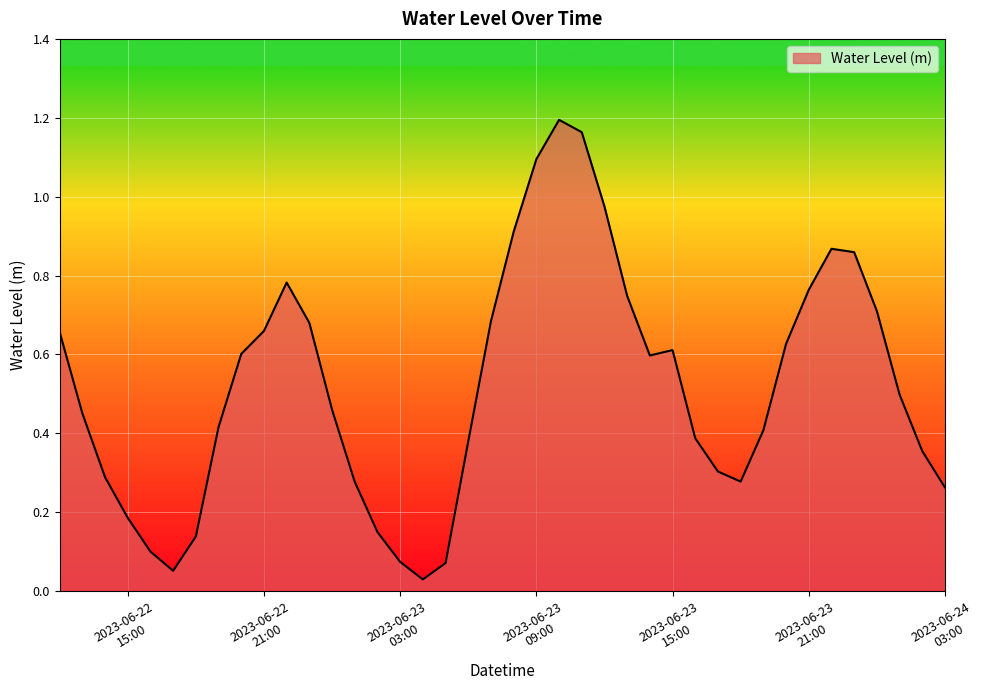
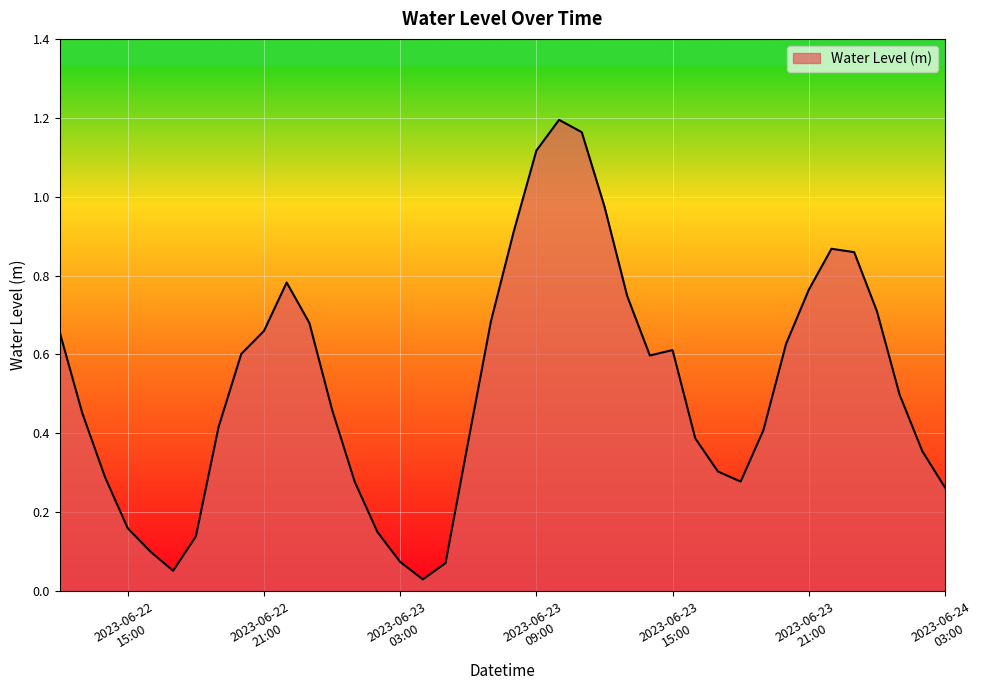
2023-06-22 15:00: 0.19 -> 0.16
2023-06-23 09:00: 1.10 -> 1.12
